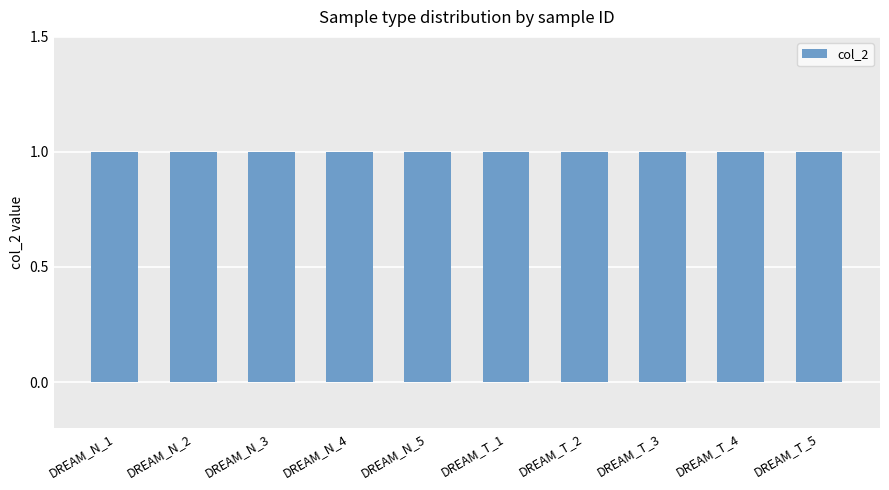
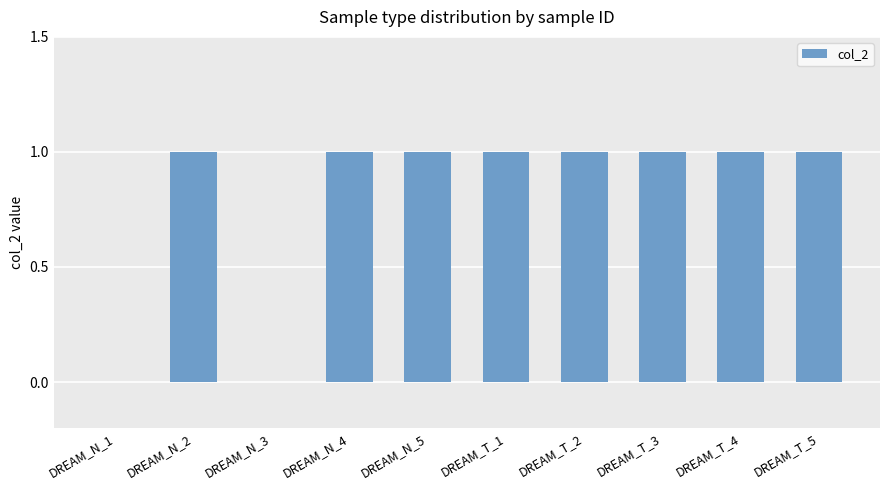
DREAM_N_1: 1 -> 0
DREAM_N_3: 1 -> 0
